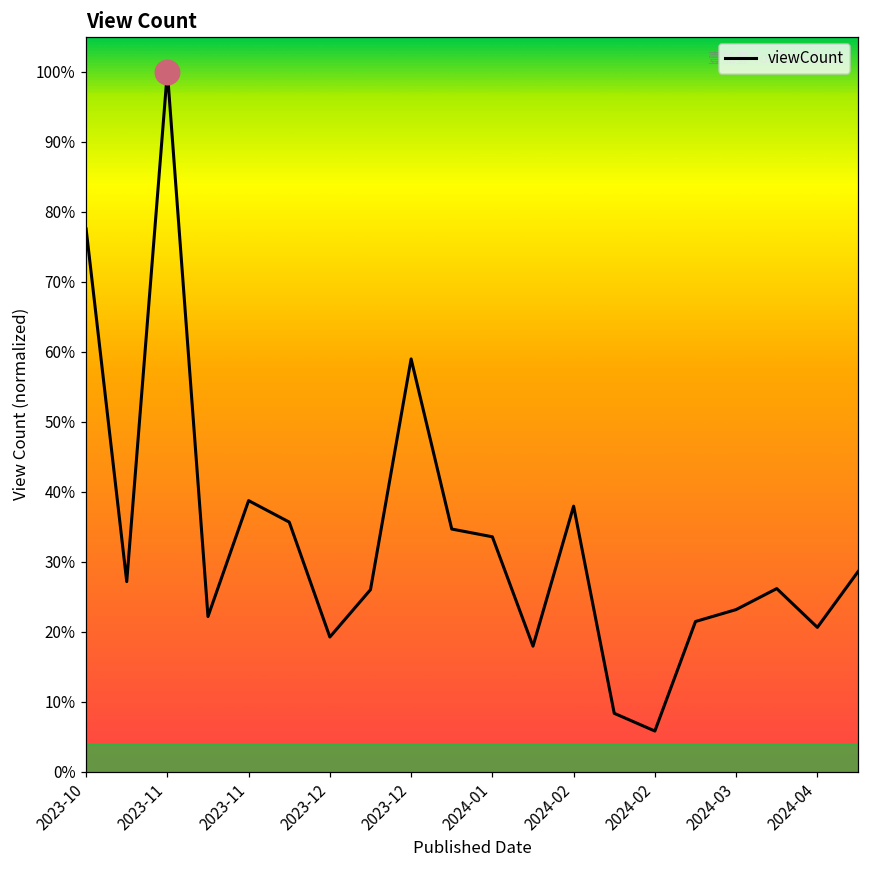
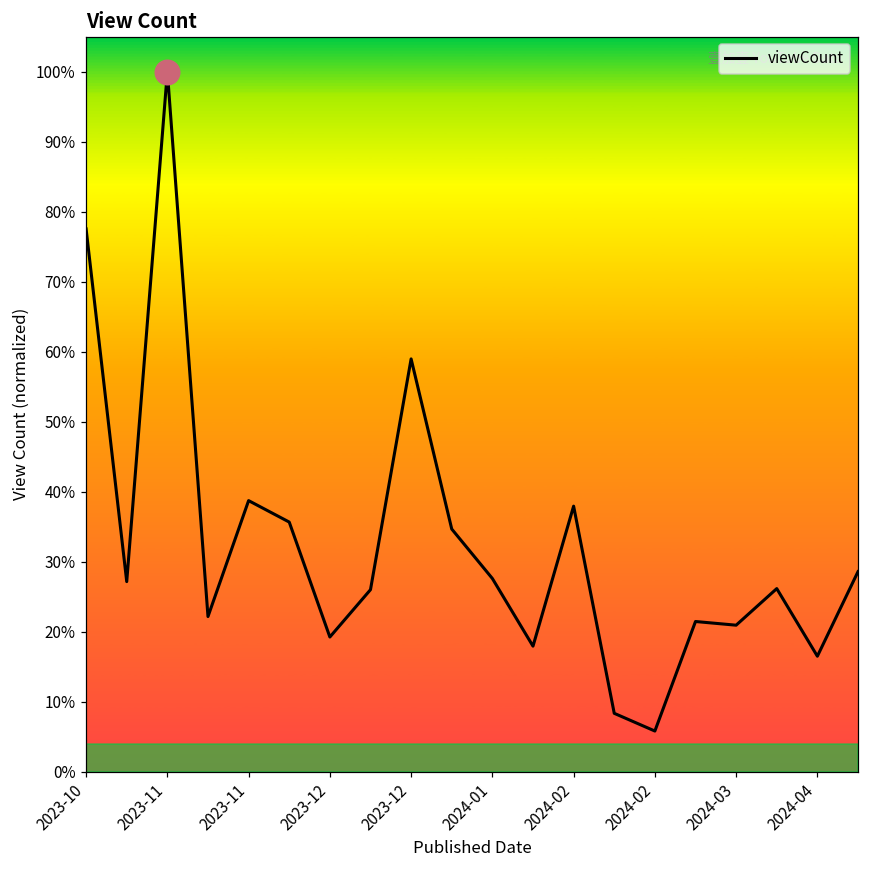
viewCount, 2024-01: 34% -> 28%
viewCount, 2024-03: 23% -> 21%
viewCount, 2024-04: 21% -> 17%
